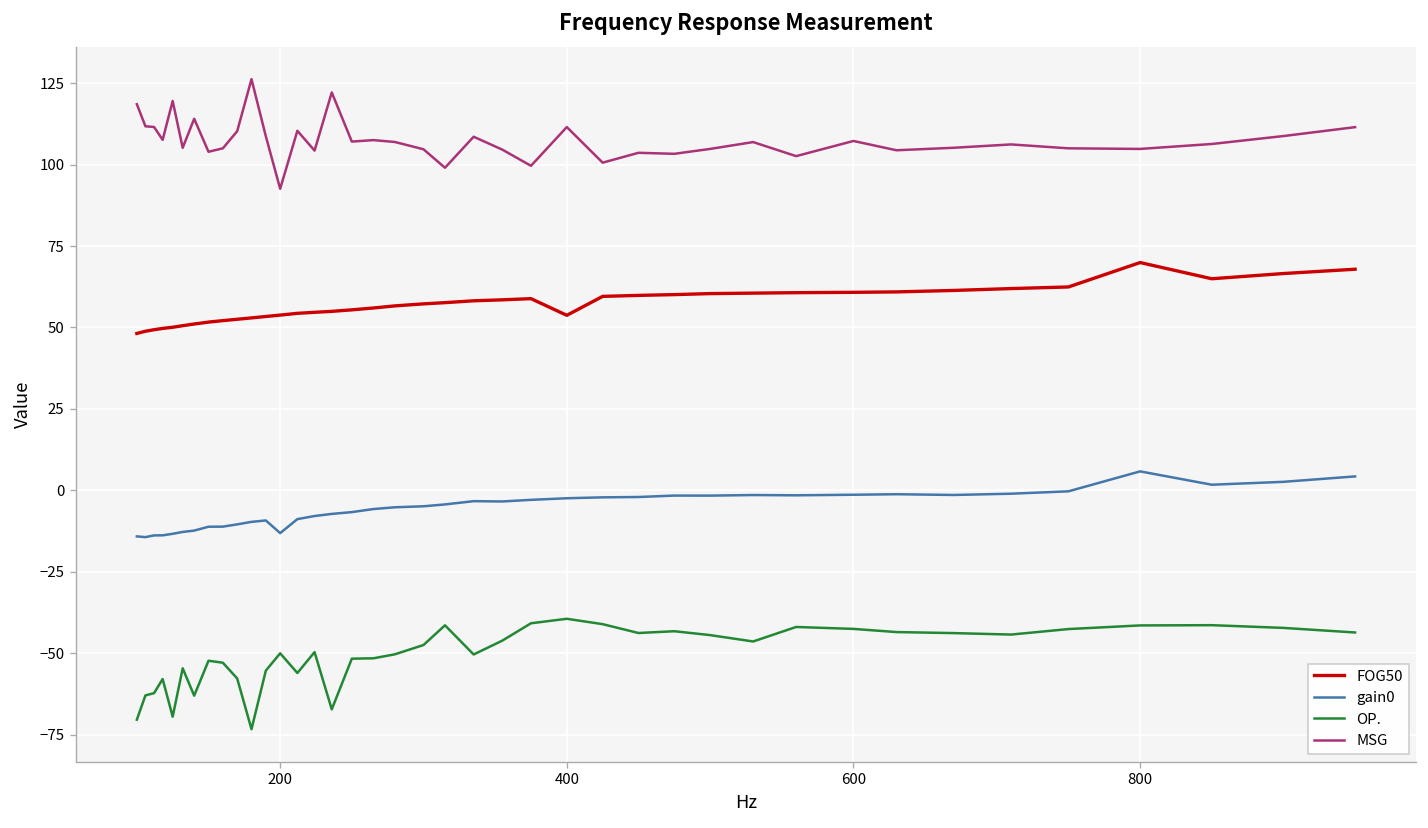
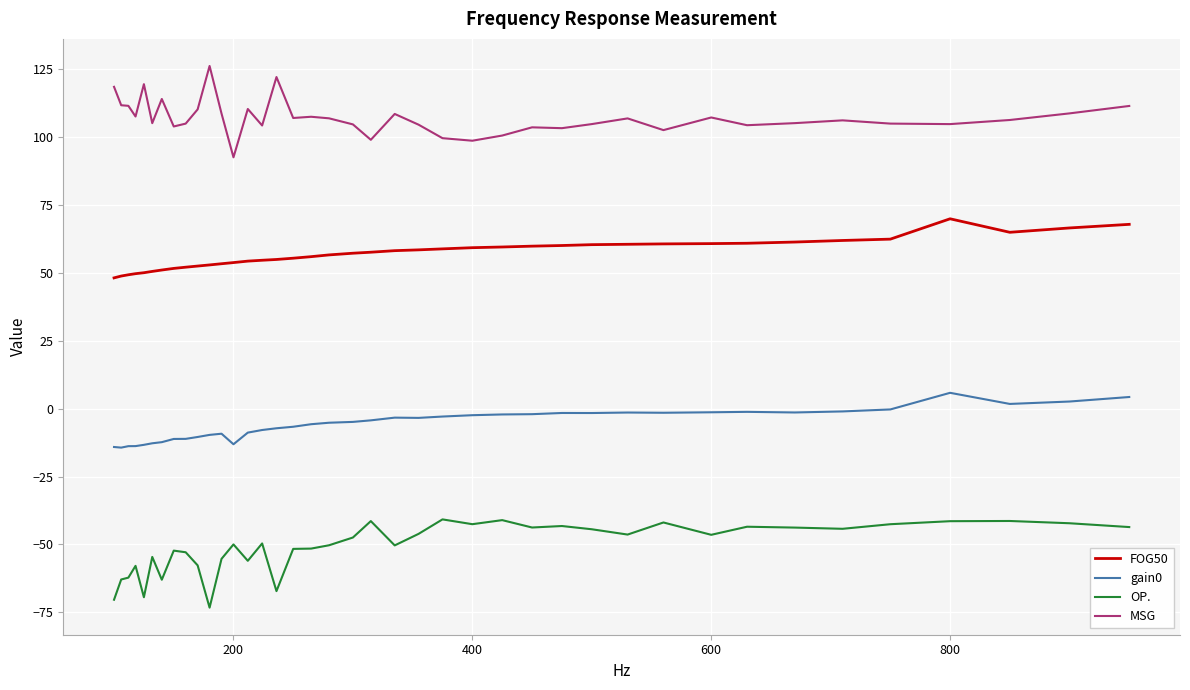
FOG50, 400: 54 -> 59
OP., 400: -39 -> -43
MSG, 400: 112 -> 99
OP., 600: -42 -> -46
